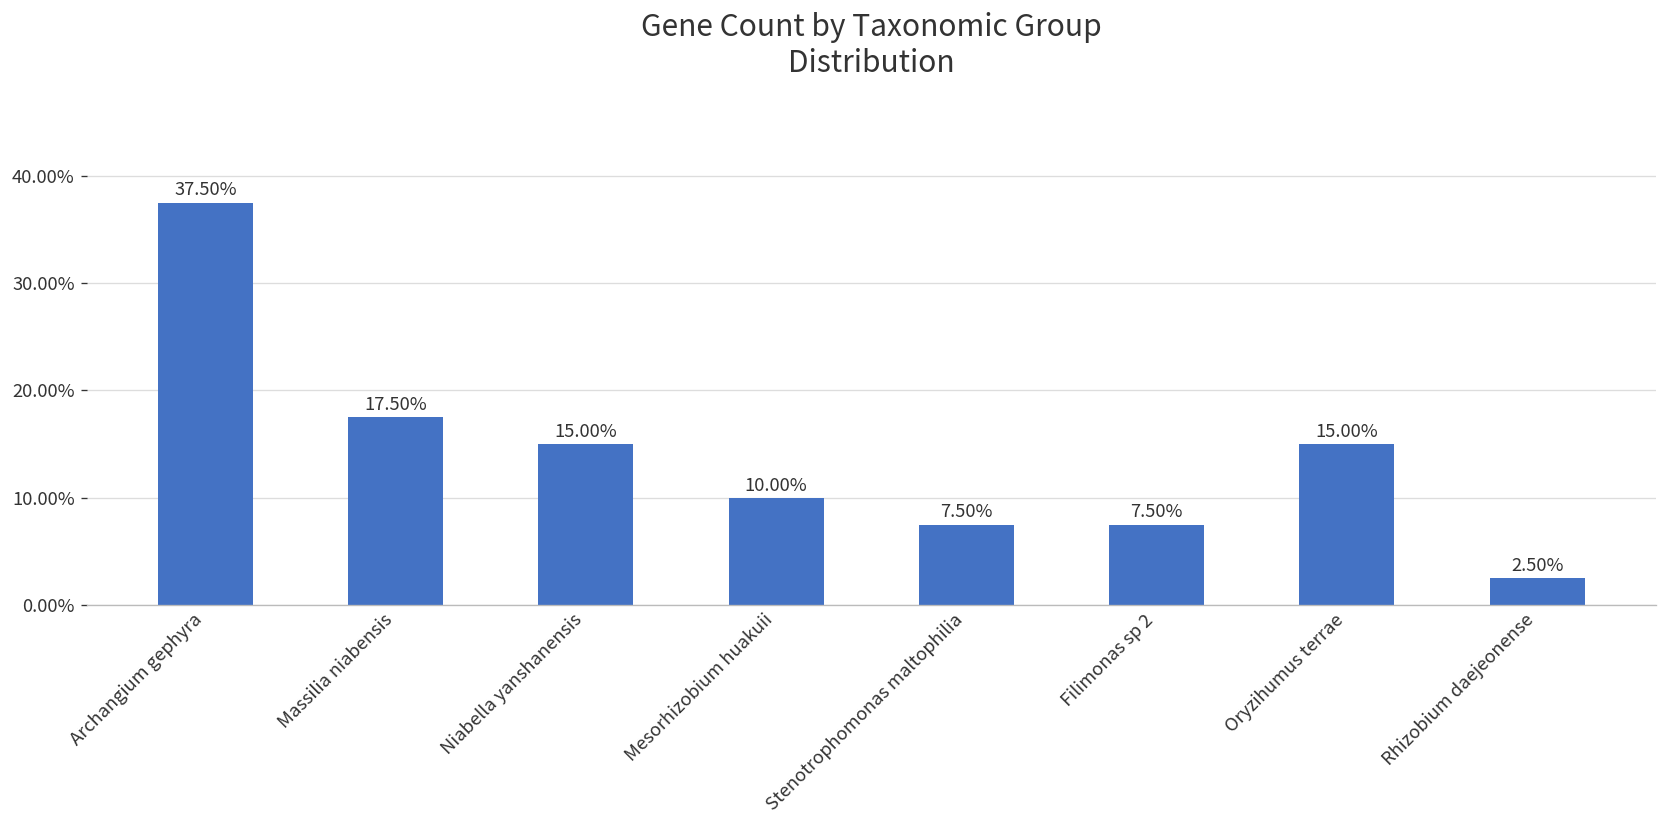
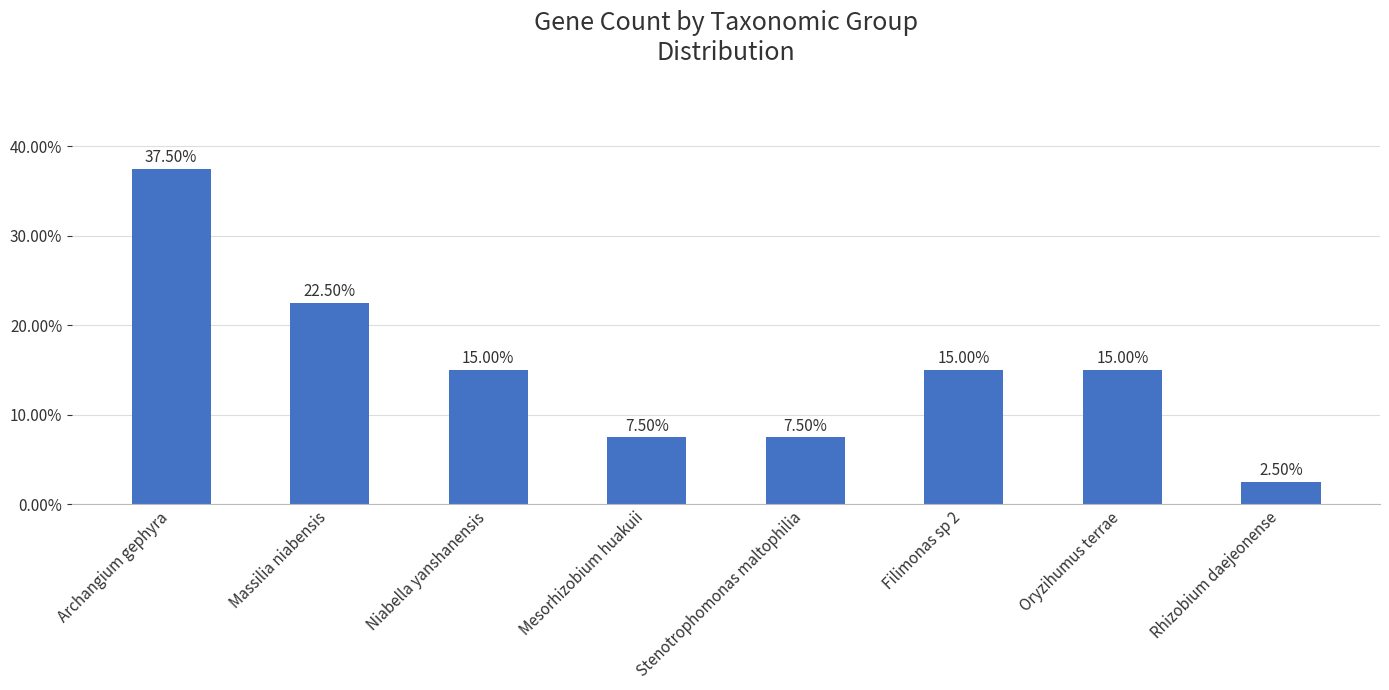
Massilia niabensis: 17.50% -> 22.50%
Mesorhizobium huakuii: 10.00% -> 7.50%
Filimonas sp 2: 7.50% -> 15.00%
